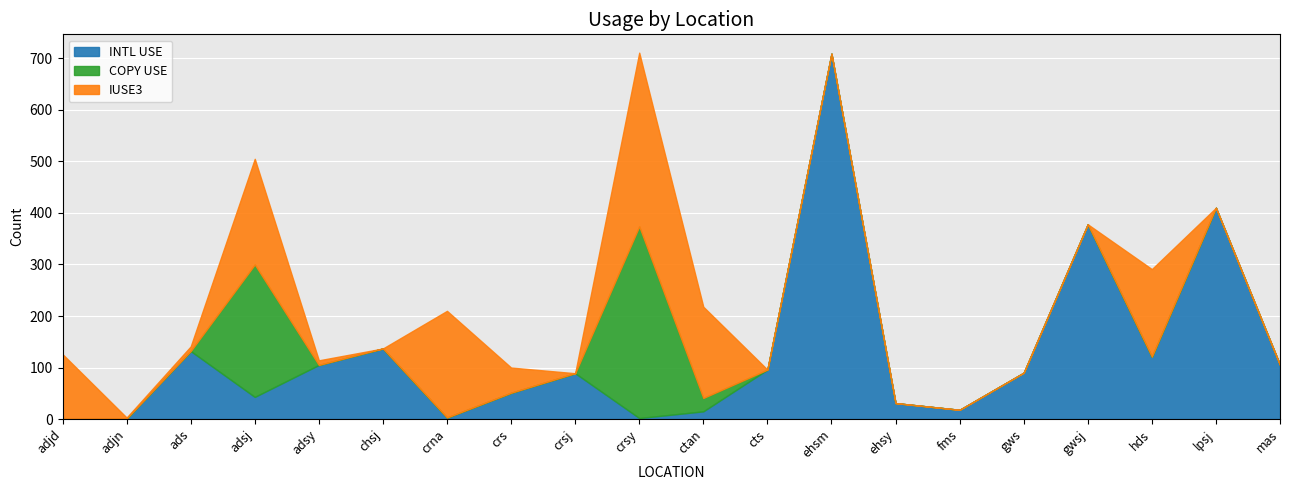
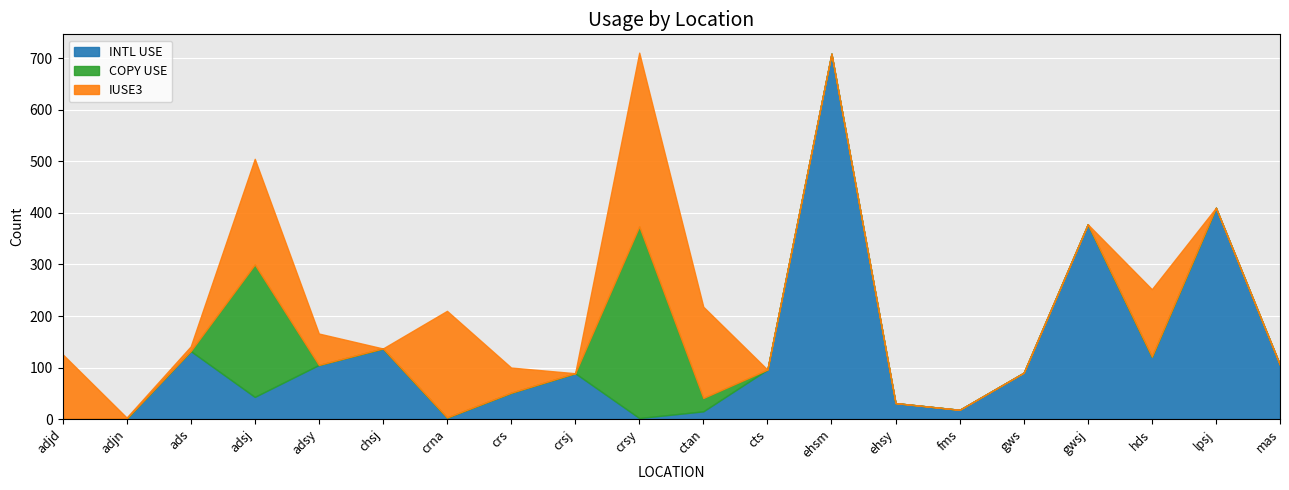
IUSE3, adsy: 10 -> 60
IUSE3, hds: 170 -> 130
